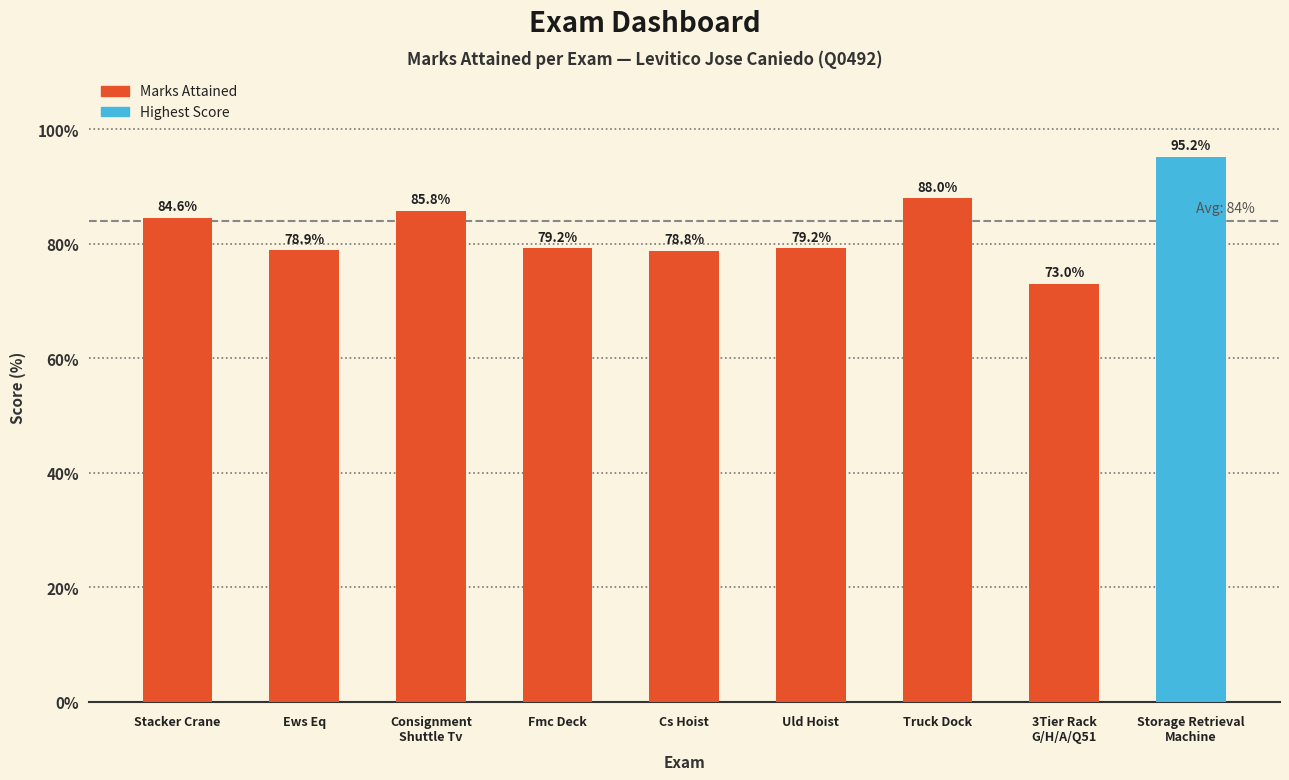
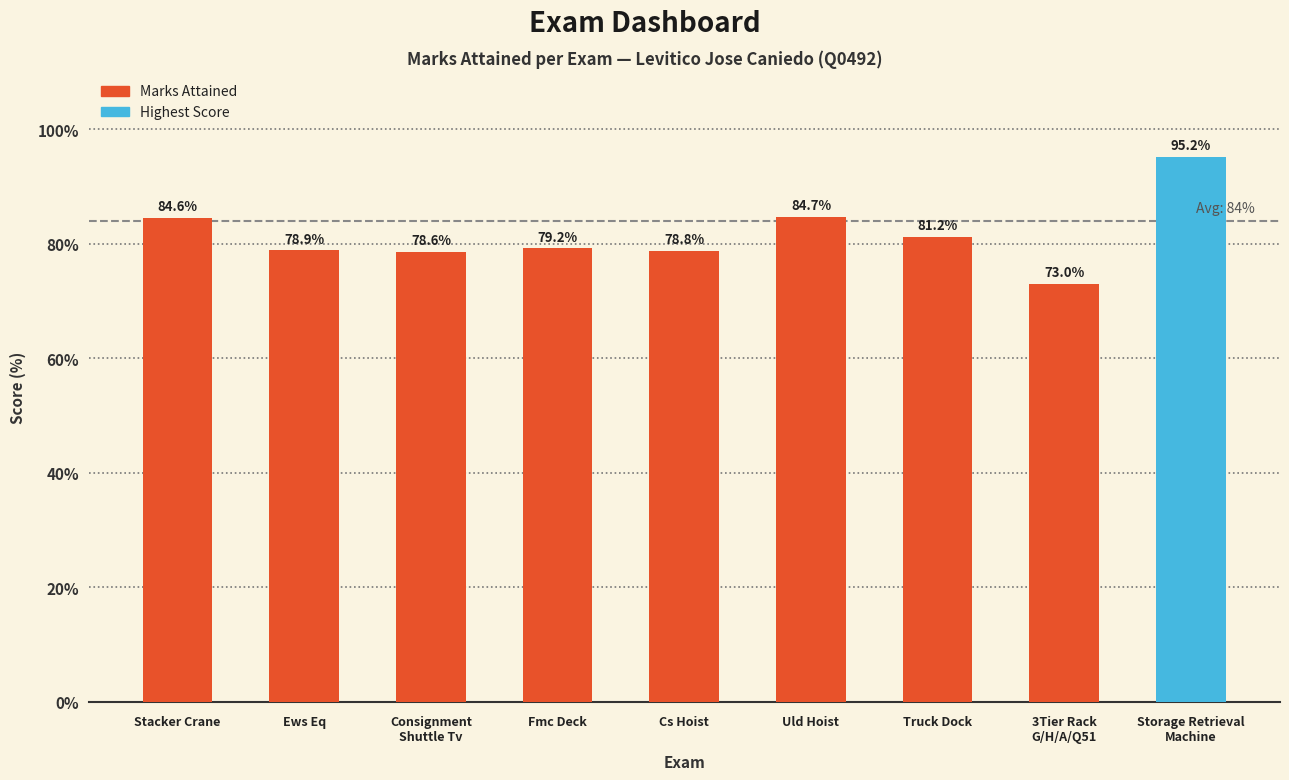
Consignment Shuttle Tv: 85.8% -> 78.6%
Uld Hoist: 79.2% -> 84.7%
Truck Dock: 88.0% -> 81.2%
